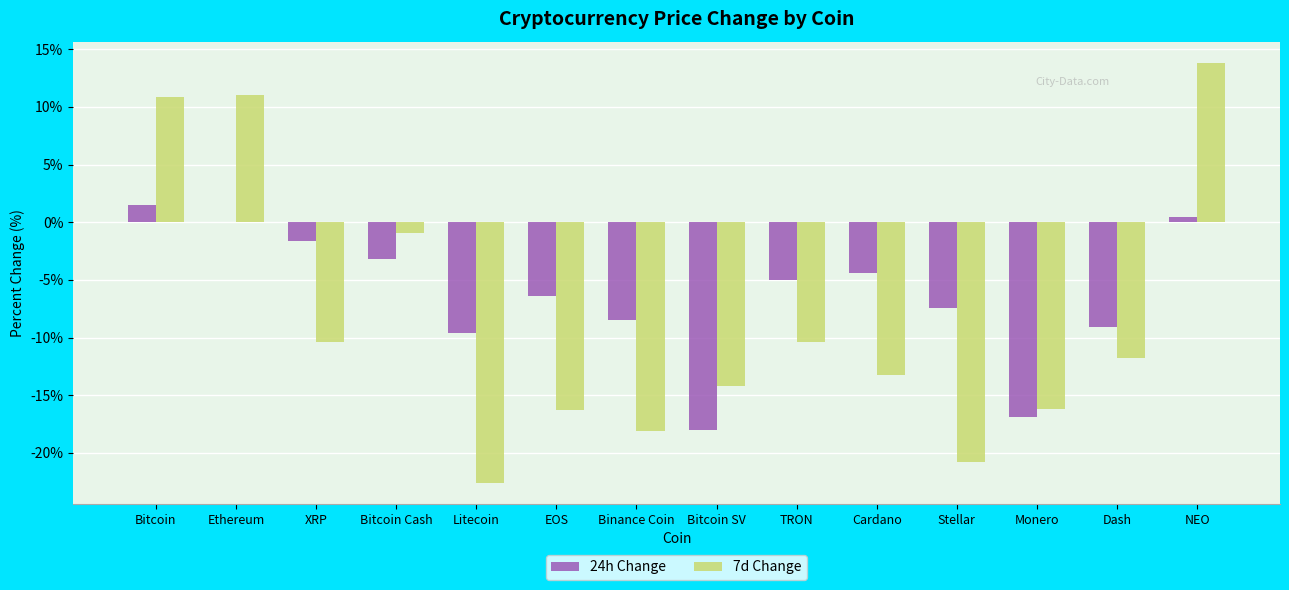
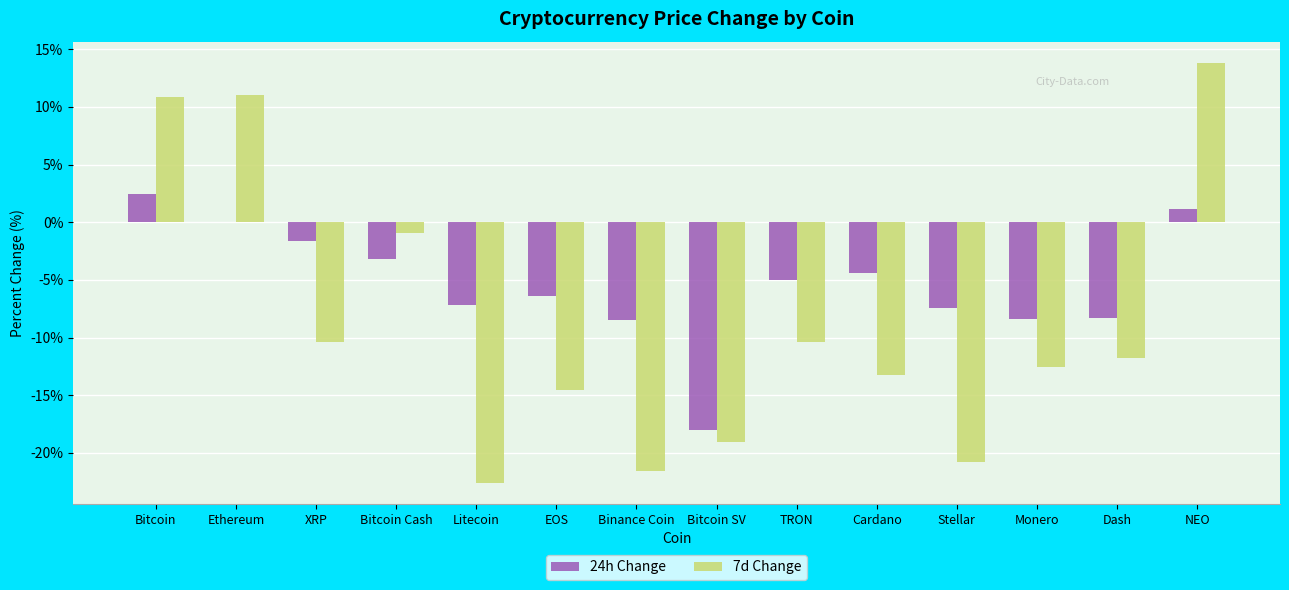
24h Change, Bitcoin: 1.5% -> 2.4%
24h Change, Litecoin: -9.6% -> -7.2%
7d Change, EOS: -16.3% -> -14.5%
7d Change, Binance Coin: -18.1% -> -21.6%
7d Change, Bitcoin SV: -14.2% -> -19.1%
24h Change, Monero: -16.9% -> -8.4%
7d Change, Monero: -16.2% -> -12.6%
24h Change, Dash: -9.1% -> -8.3%
24h Change, NEO: 0.4% -> 1.1%
